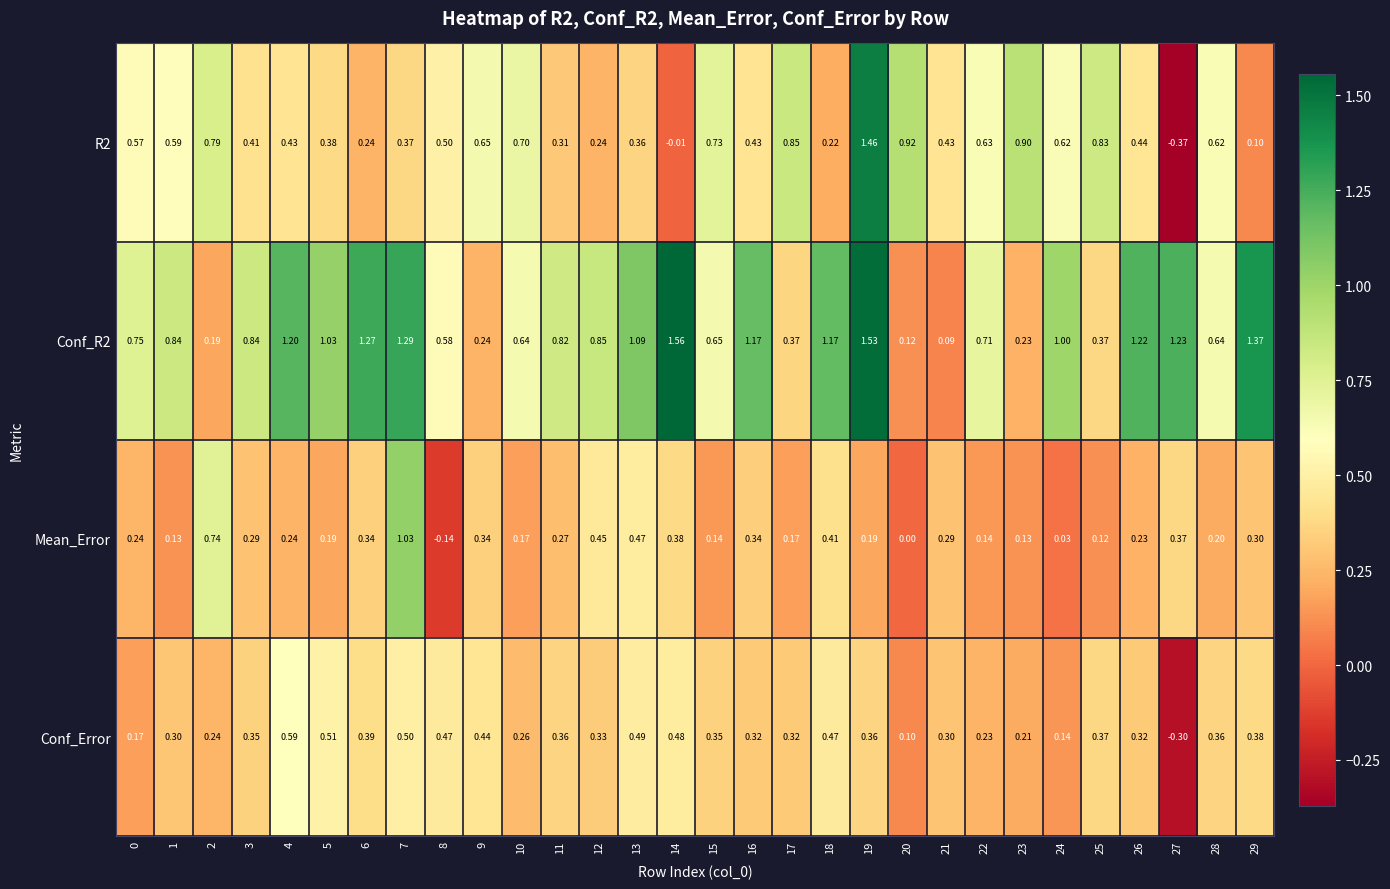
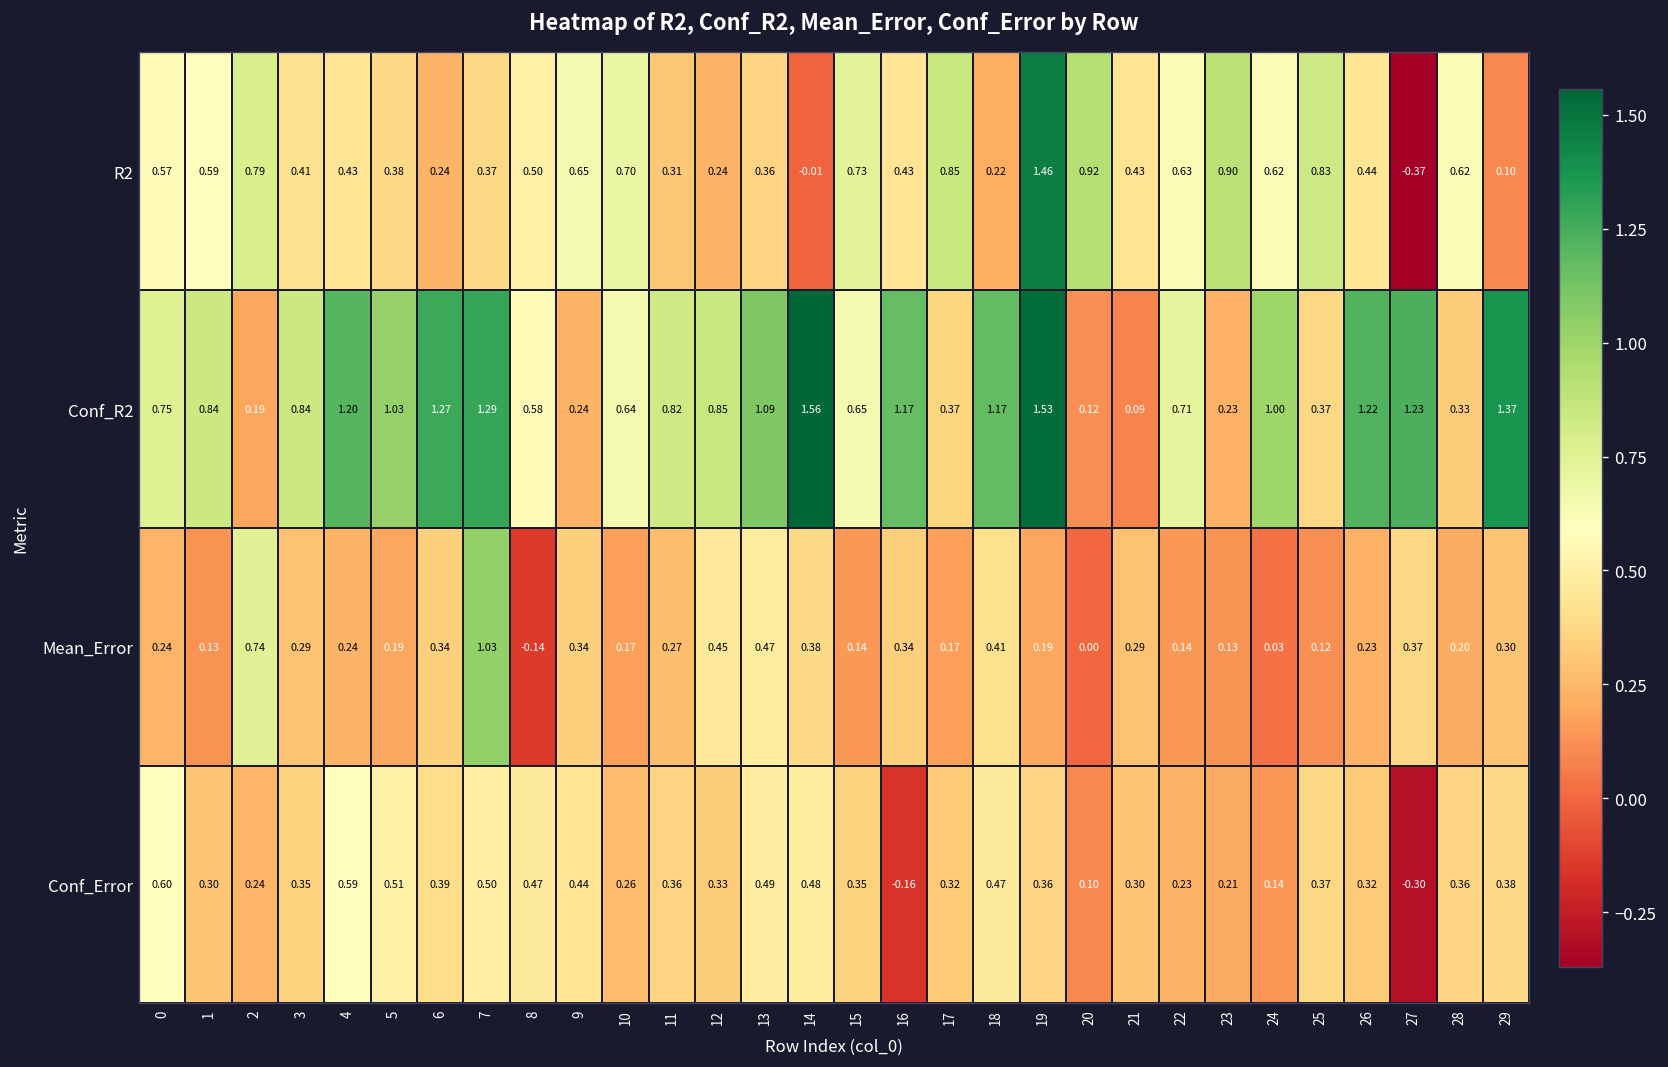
Conf_R2, 28: 0.64 -> 0.33
Conf_Error, 0: 0.17 -> 0.60
Conf_Error, 16: 0.32 -> -0.16
